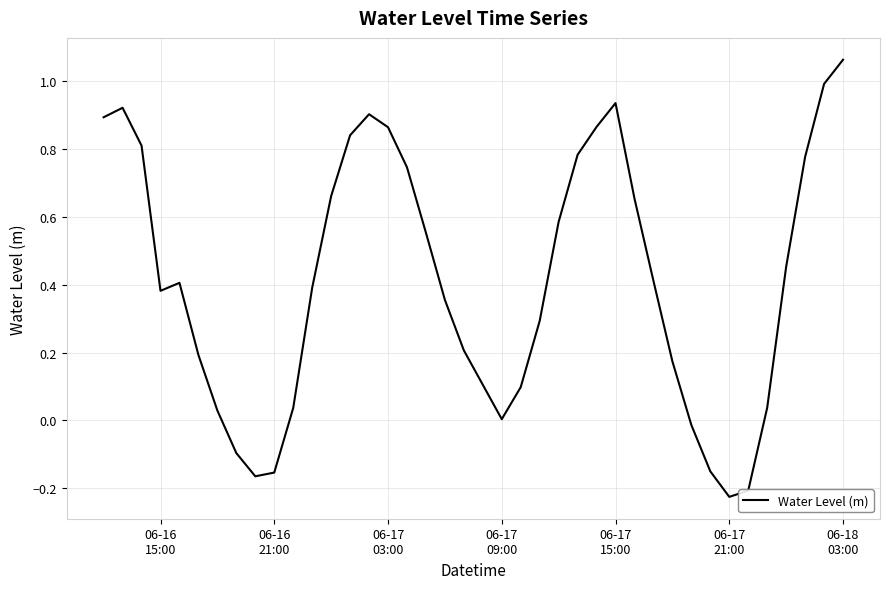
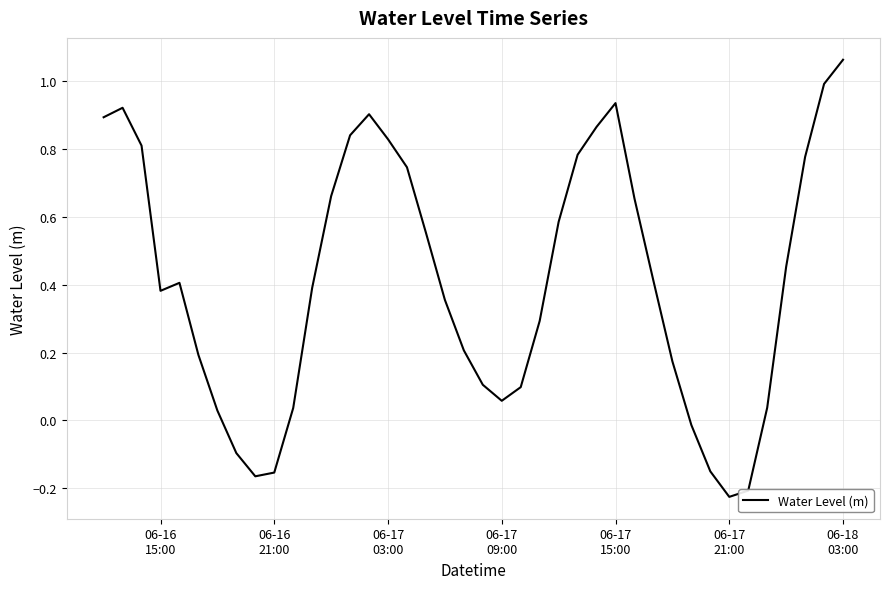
06-17 03:00: 0.86 -> 0.83
06-17 09:00: 0.00 -> 0.06
